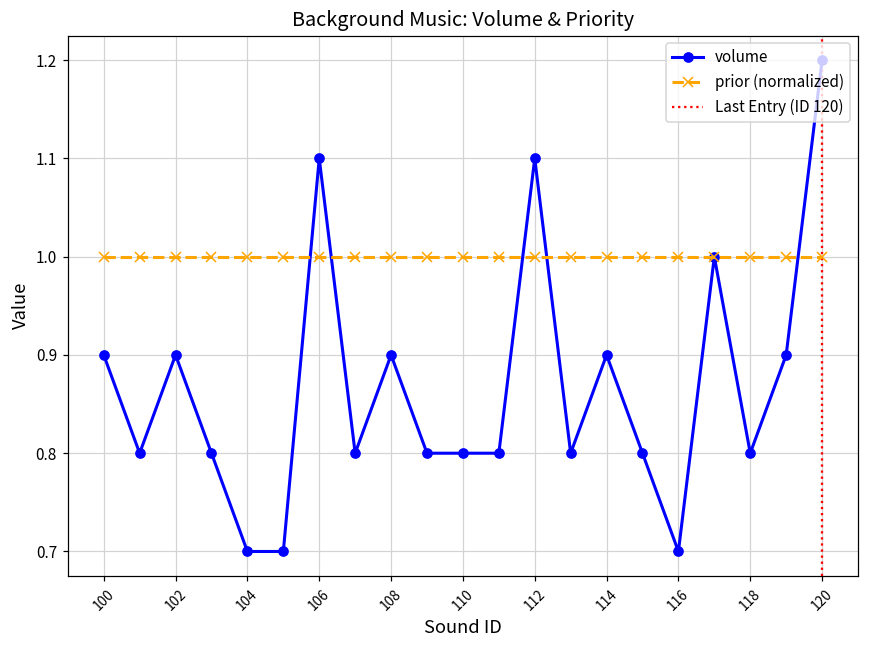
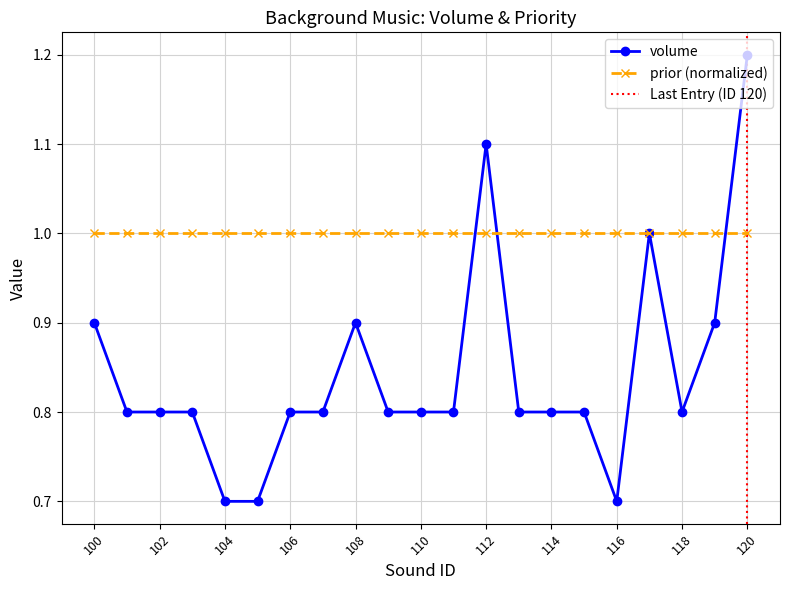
volume, 102: 0.9 -> 0.8
volume, 106: 1.1 -> 0.8
volume, 114: 0.9 -> 0.8
